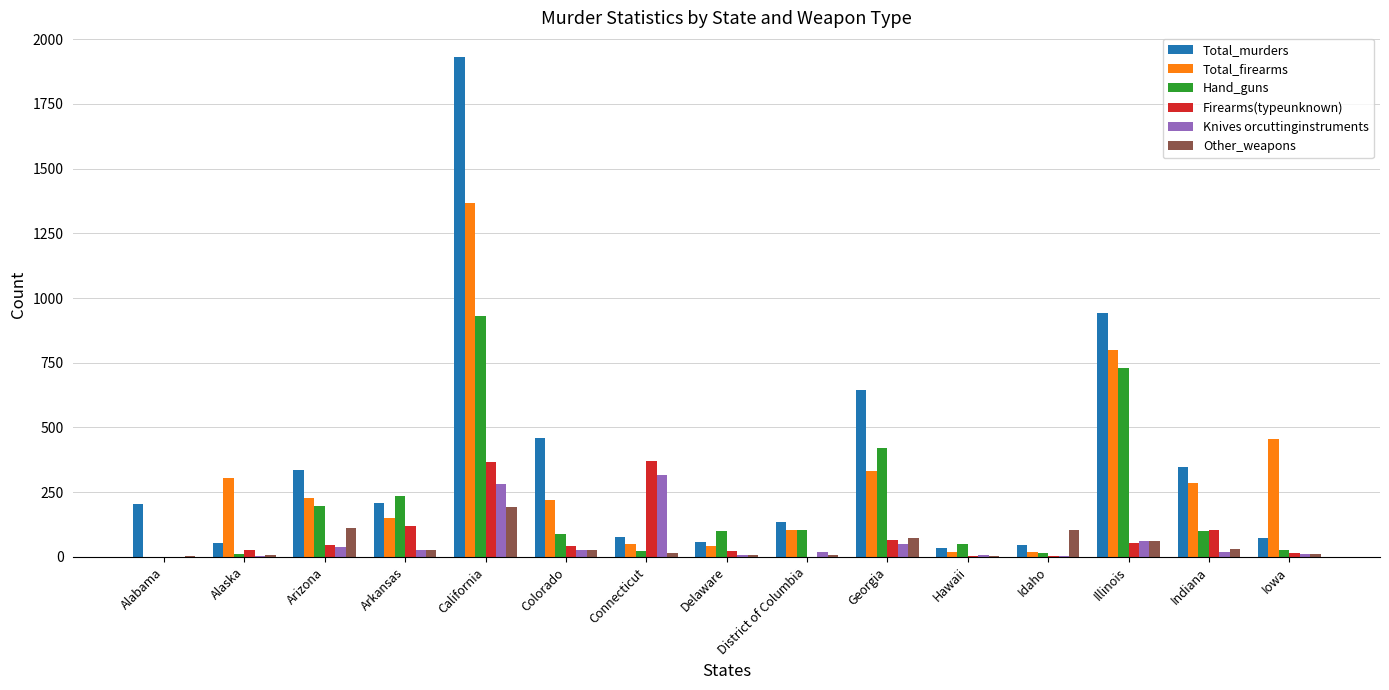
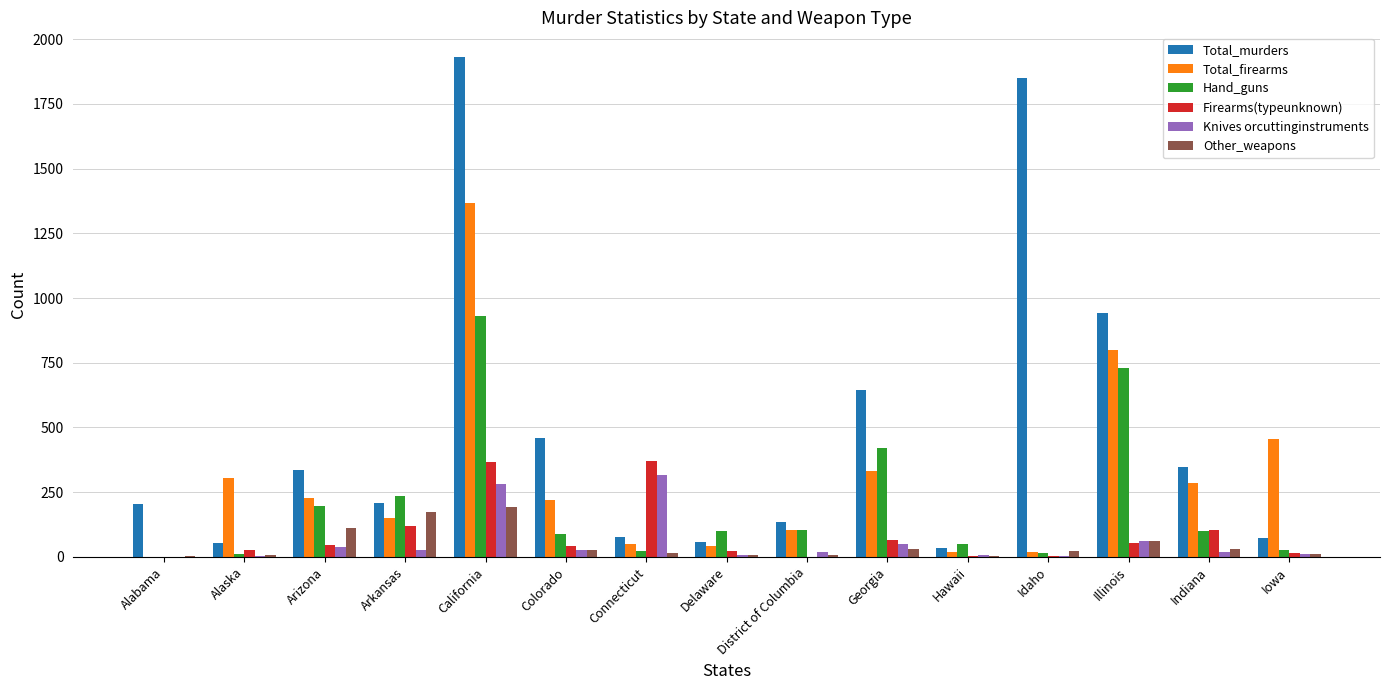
Other_weapons, Arkansas: 30 -> 170
Other_weapons, Georgia: 70 -> 30
Total_murders, Idaho: 50 -> 1850
Other_weapons, Idaho: 110 -> 20
